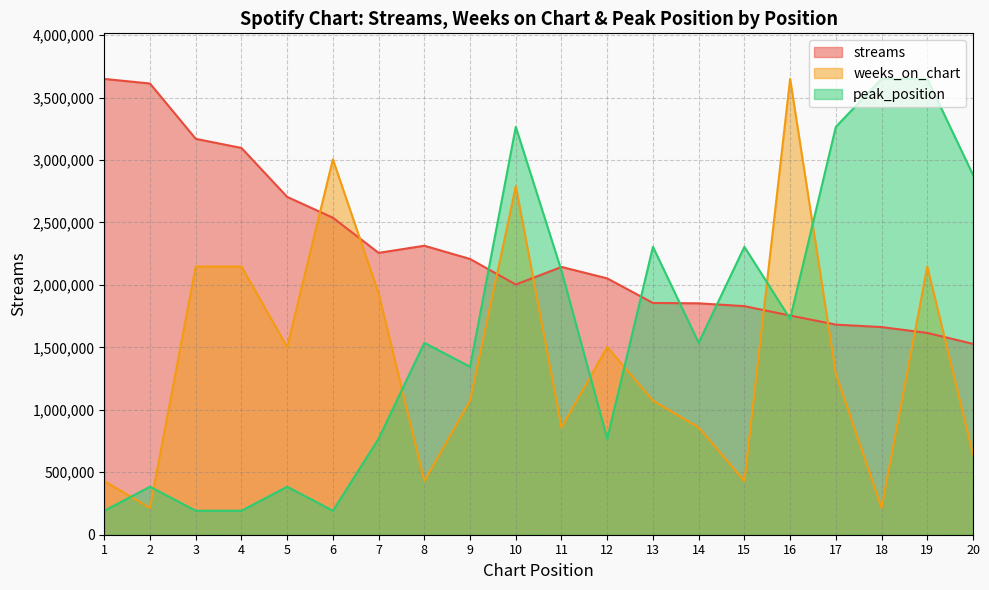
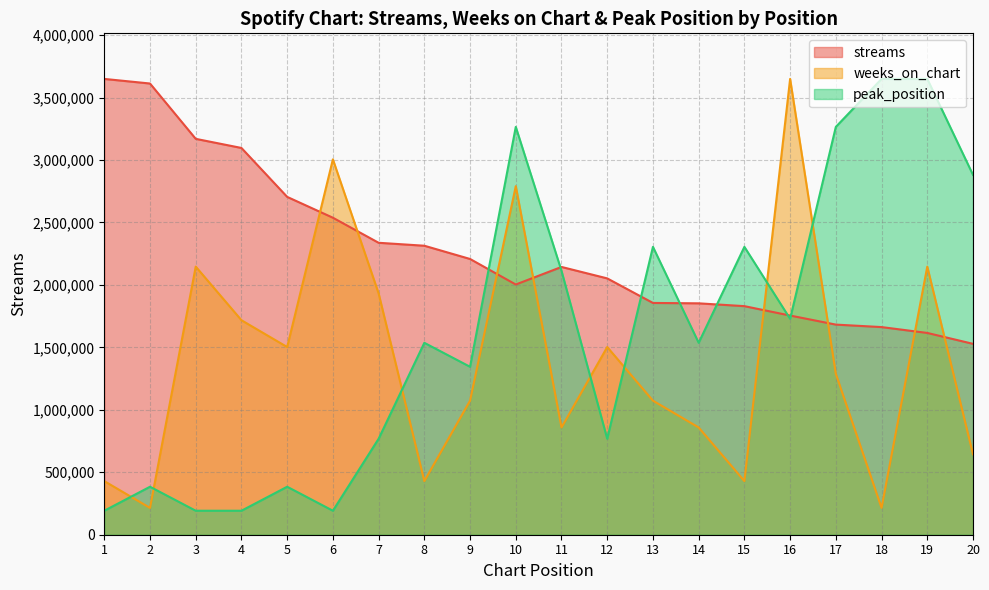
weeks_on_chart, 4: 2,150,000 -> 1,720,000
streams, 7: 2,260,000 -> 2,340,000
